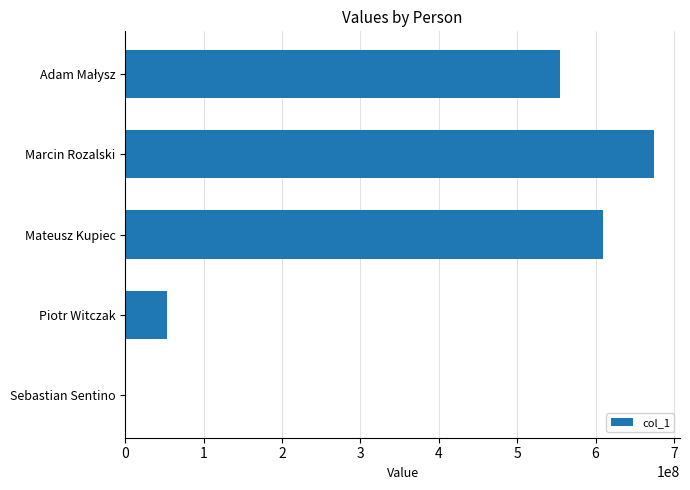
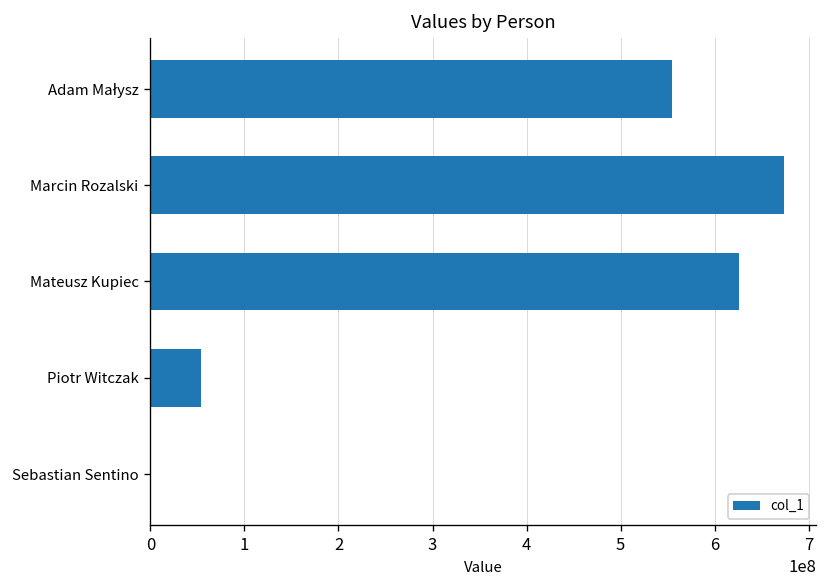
Mateusz Kupiec: 610000000 -> 630000000
